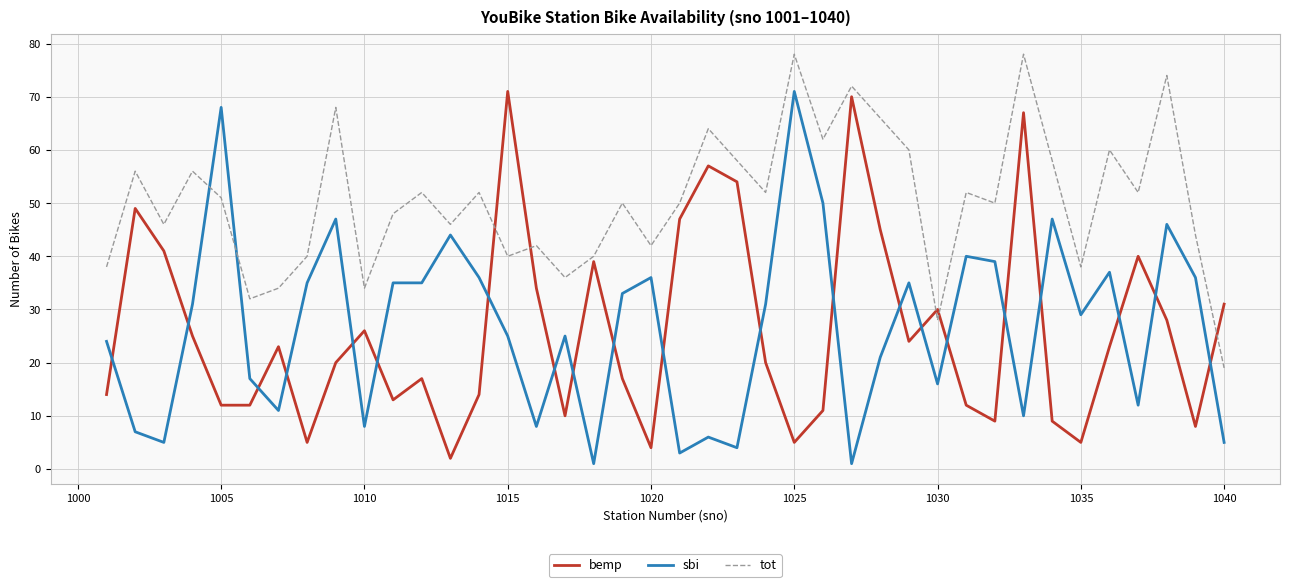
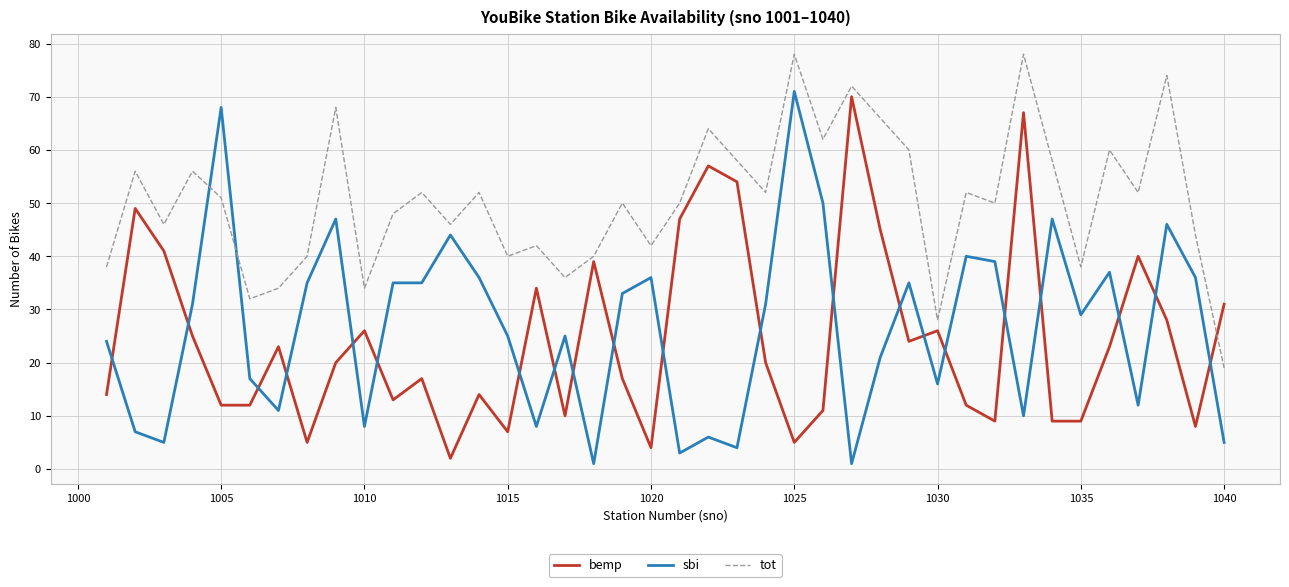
bemp, 1015: 71 -> 7
bemp, 1030: 30 -> 26
bemp, 1035: 5 -> 9
